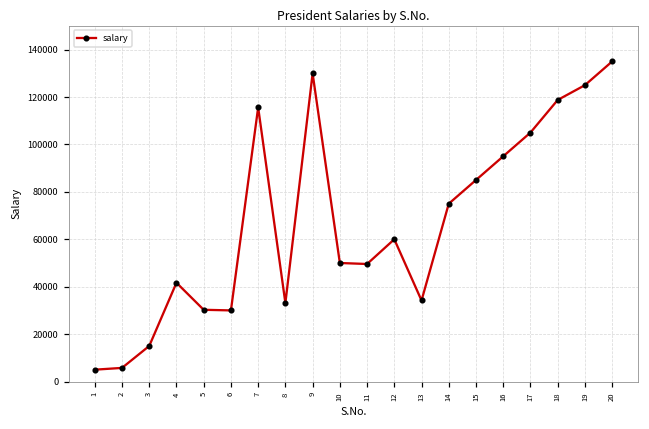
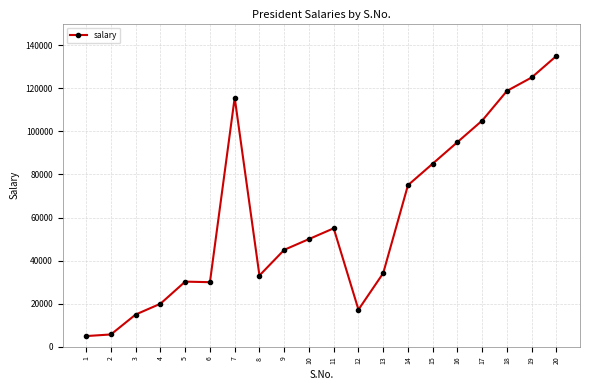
4: 42000 -> 20000
9: 130000 -> 45000
11: 50000 -> 55000
12: 60000 -> 17000
